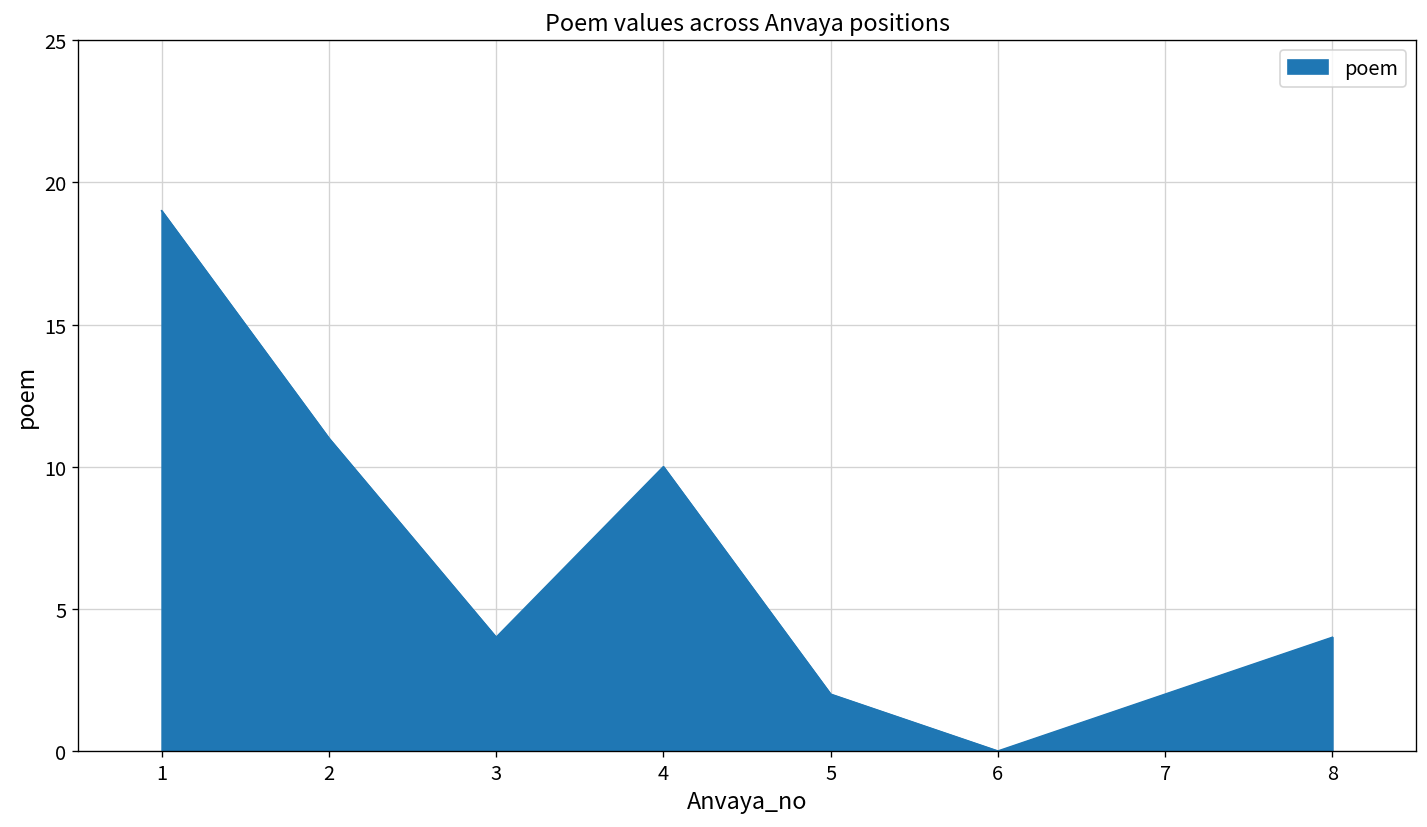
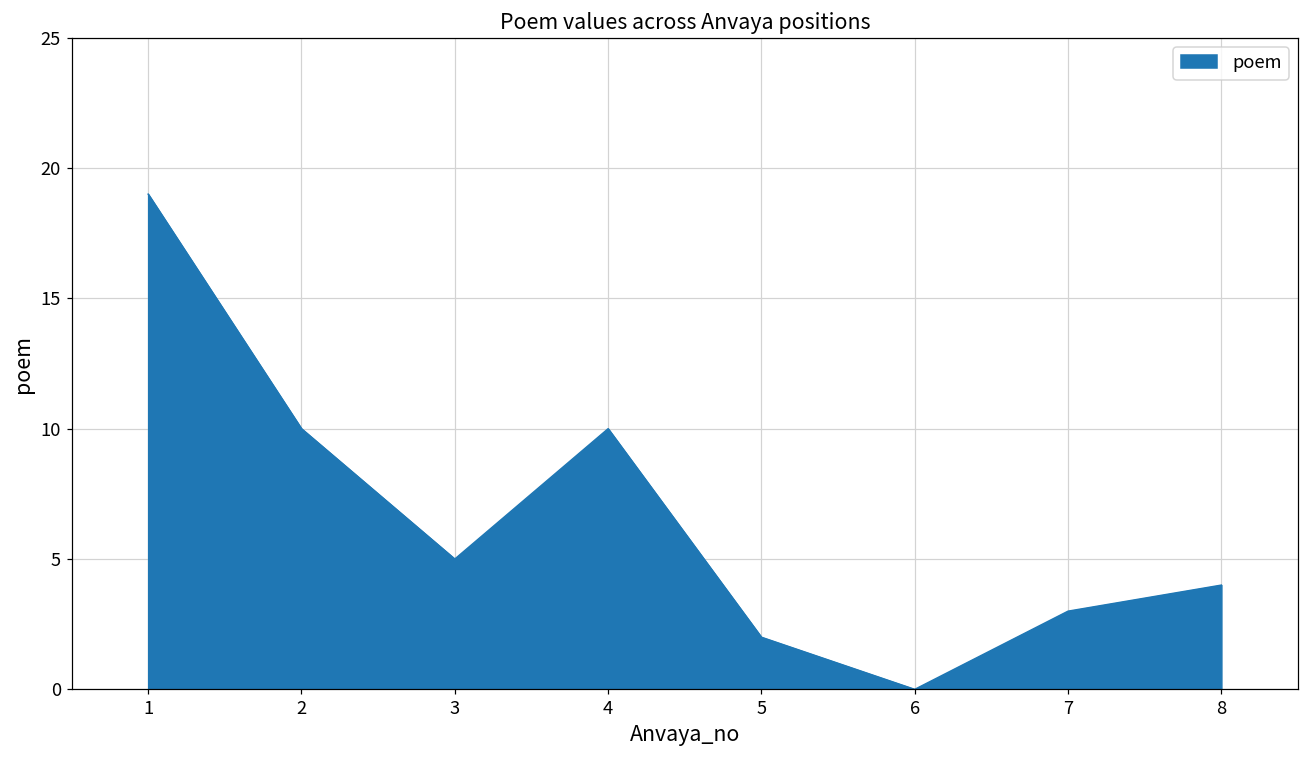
2: 11 -> 10
3: 4 -> 5
7: 2 -> 3
